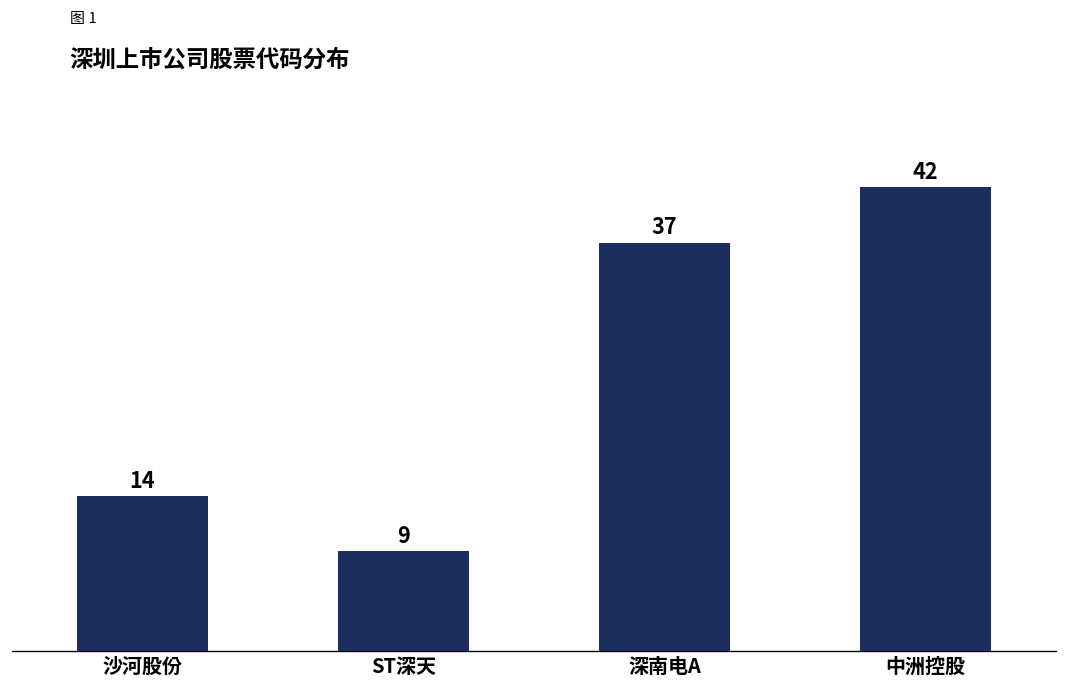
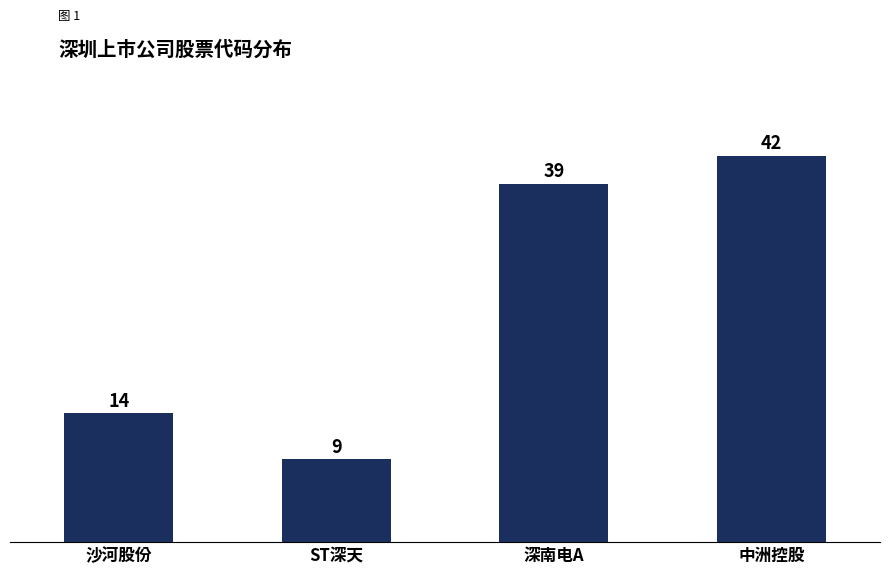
深南电A: 37 -> 39
